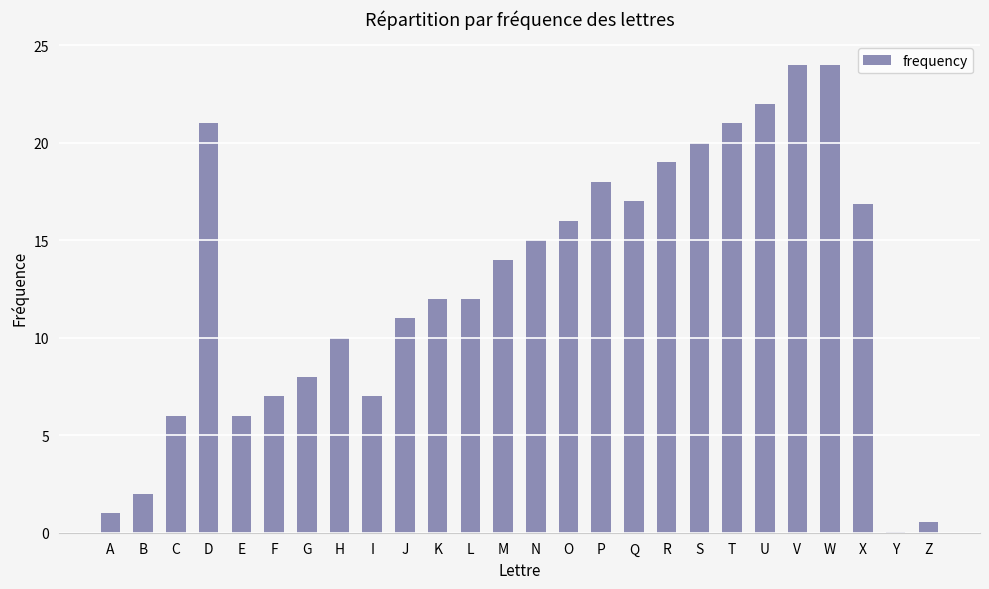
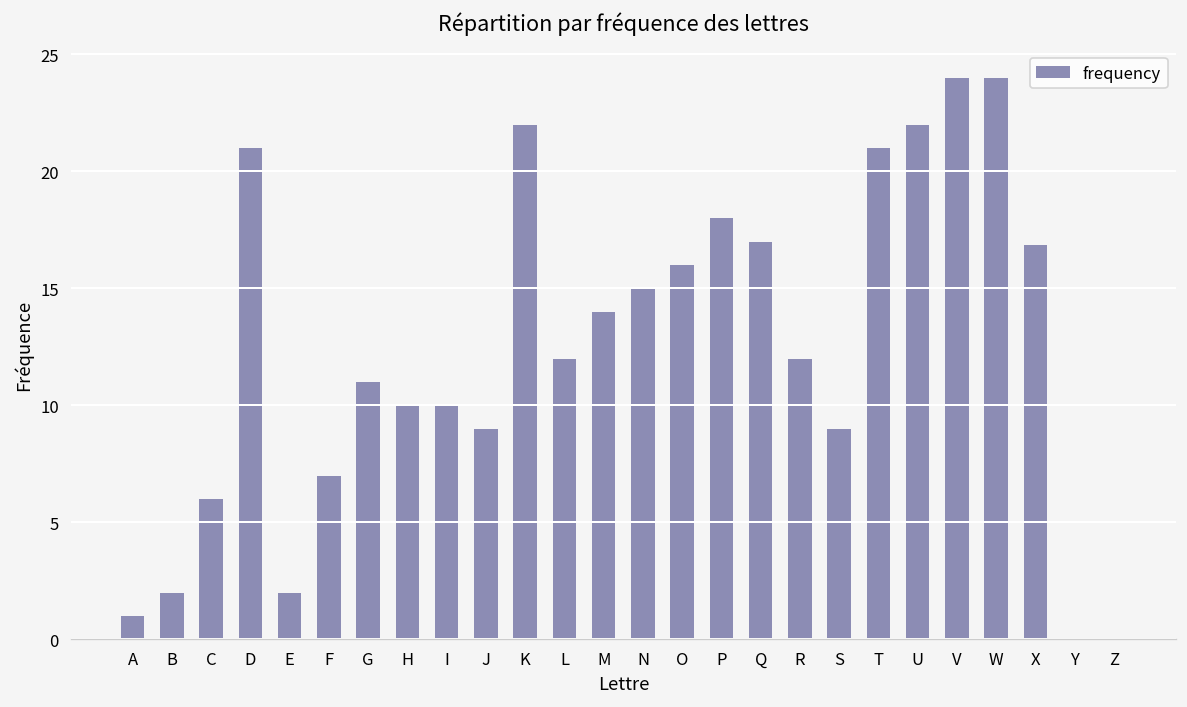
E: 6 -> 2
G: 8 -> 11
I: 7 -> 10
J: 11 -> 9
K: 12 -> 22
R: 19 -> 12
S: 20 -> 9
Z: 0.5 -> 0.0
